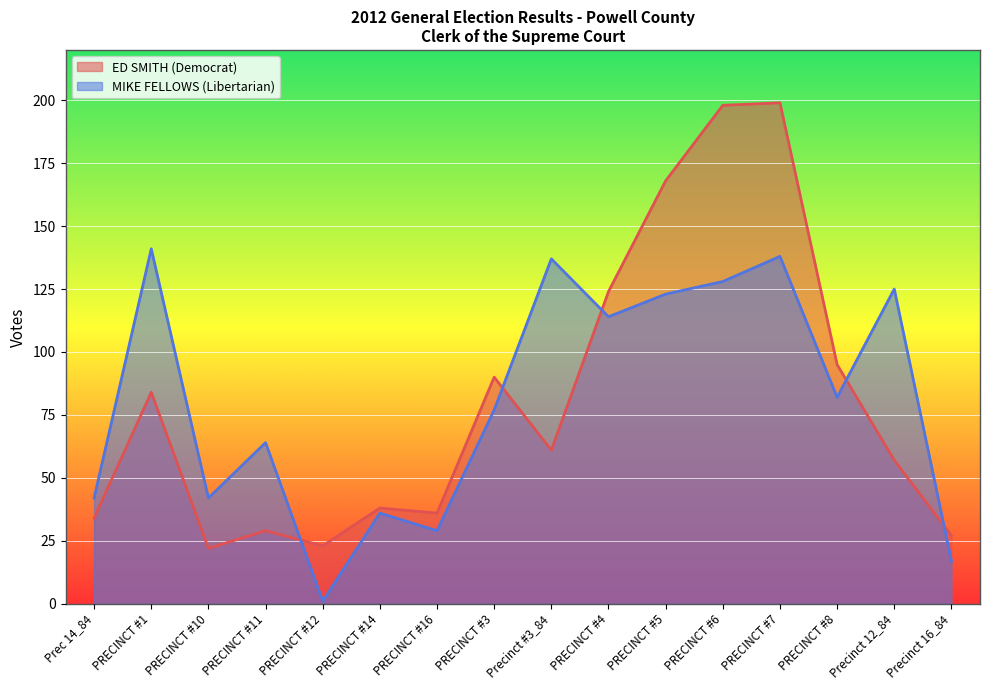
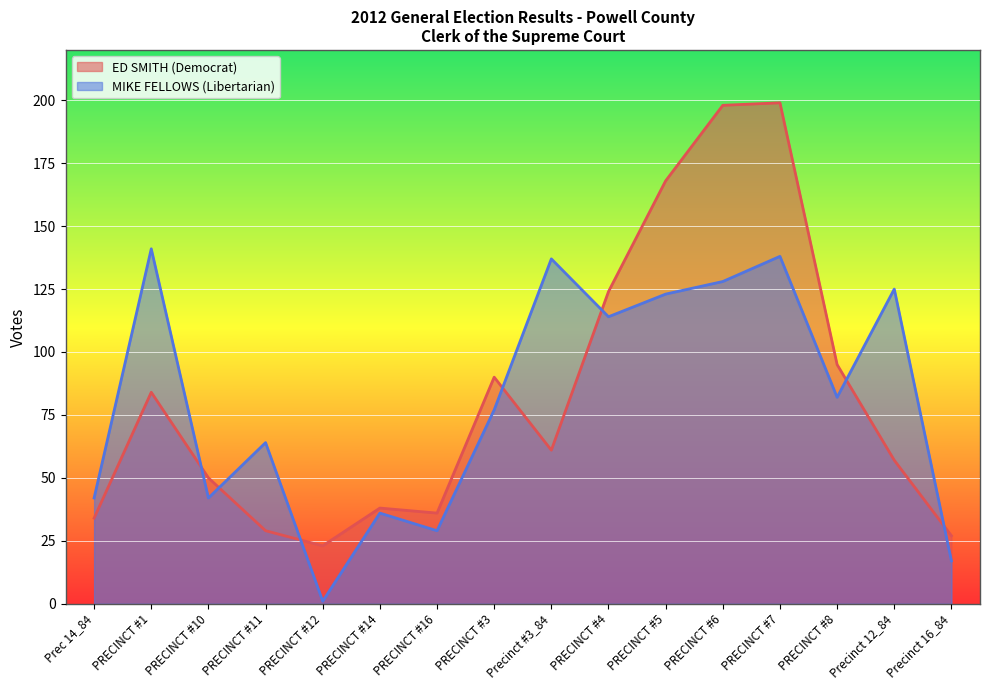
ED SMITH (Democrat), PRECINCT #10: 22 -> 50
